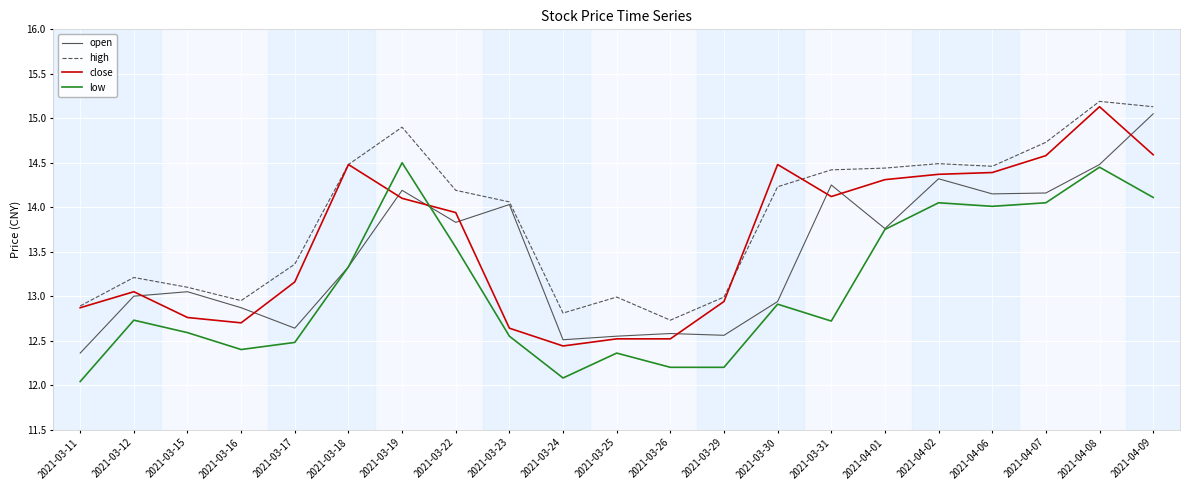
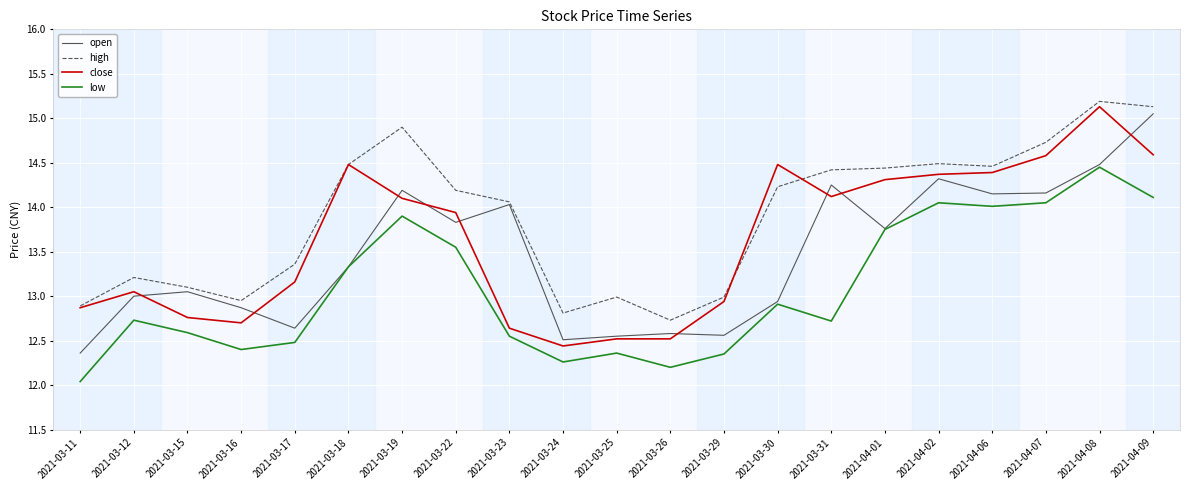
low, 2021-03-19: 14.5 -> 13.9
low, 2021-03-24: 12.1 -> 12.3
low, 2021-03-29: 12.2 -> 12.4
